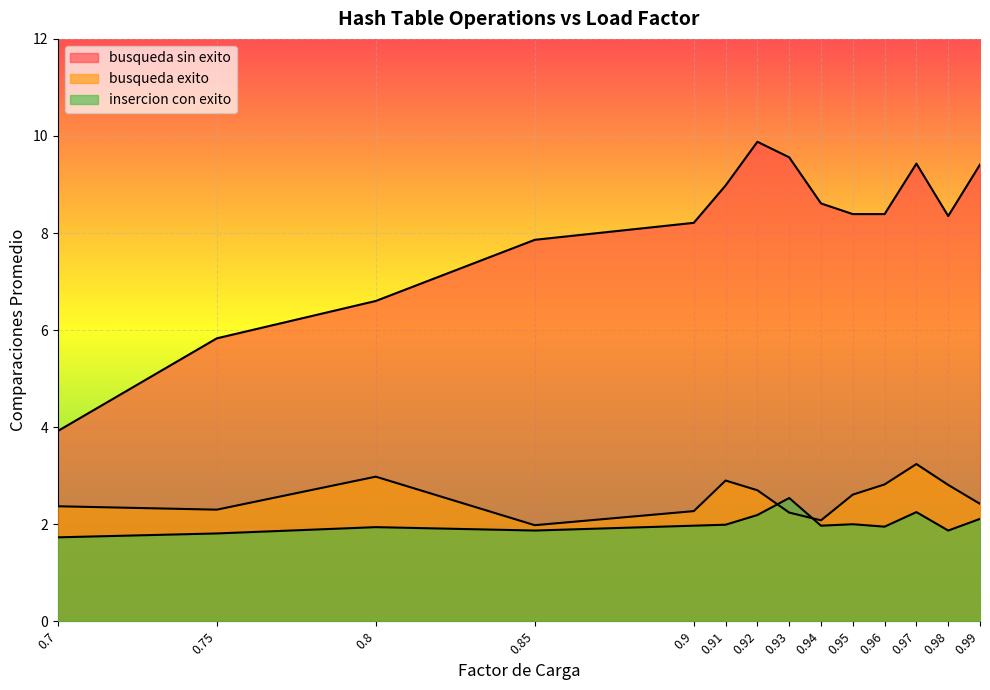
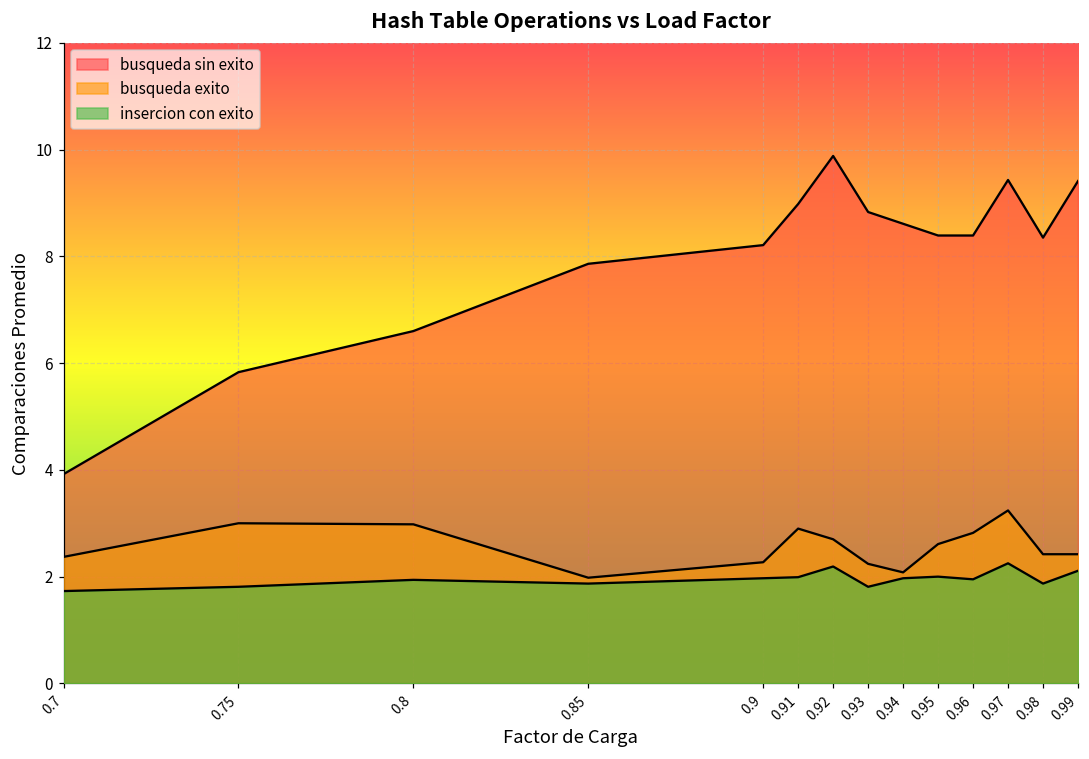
busqueda exito, 0.75: 2.3 -> 3.0
busqueda sin exito, 0.93: 9.6 -> 8.8
insercion con exito, 0.93: 2.5 -> 1.8
busqueda exito, 0.98: 2.8 -> 2.4
